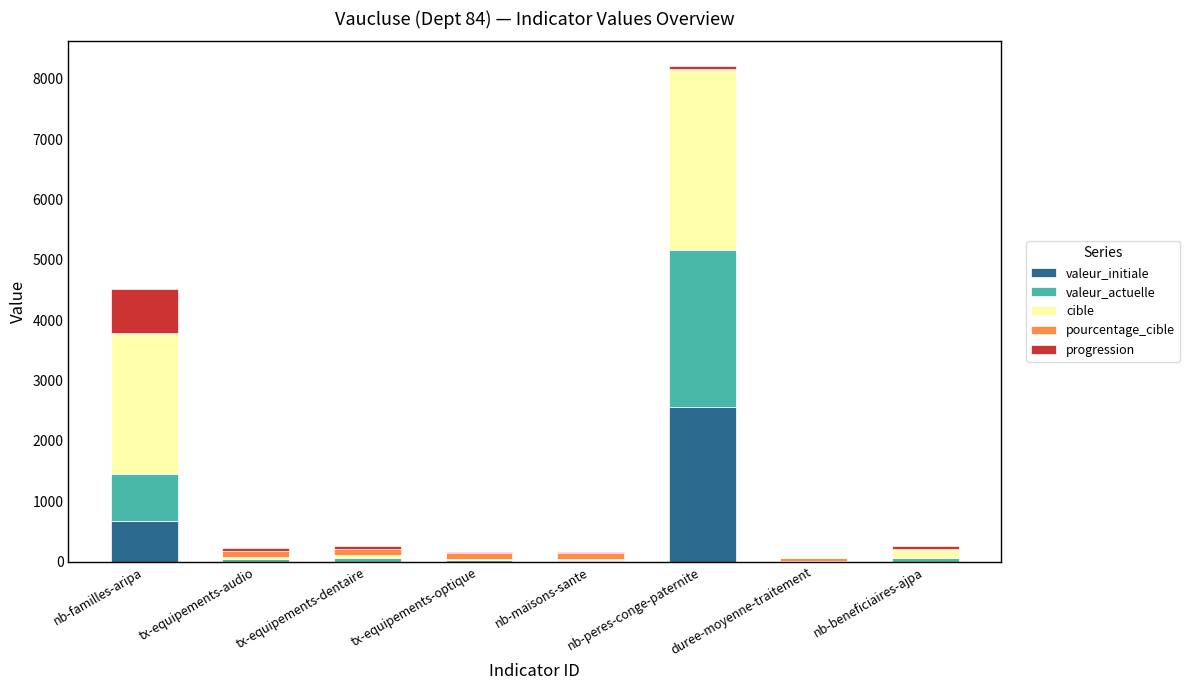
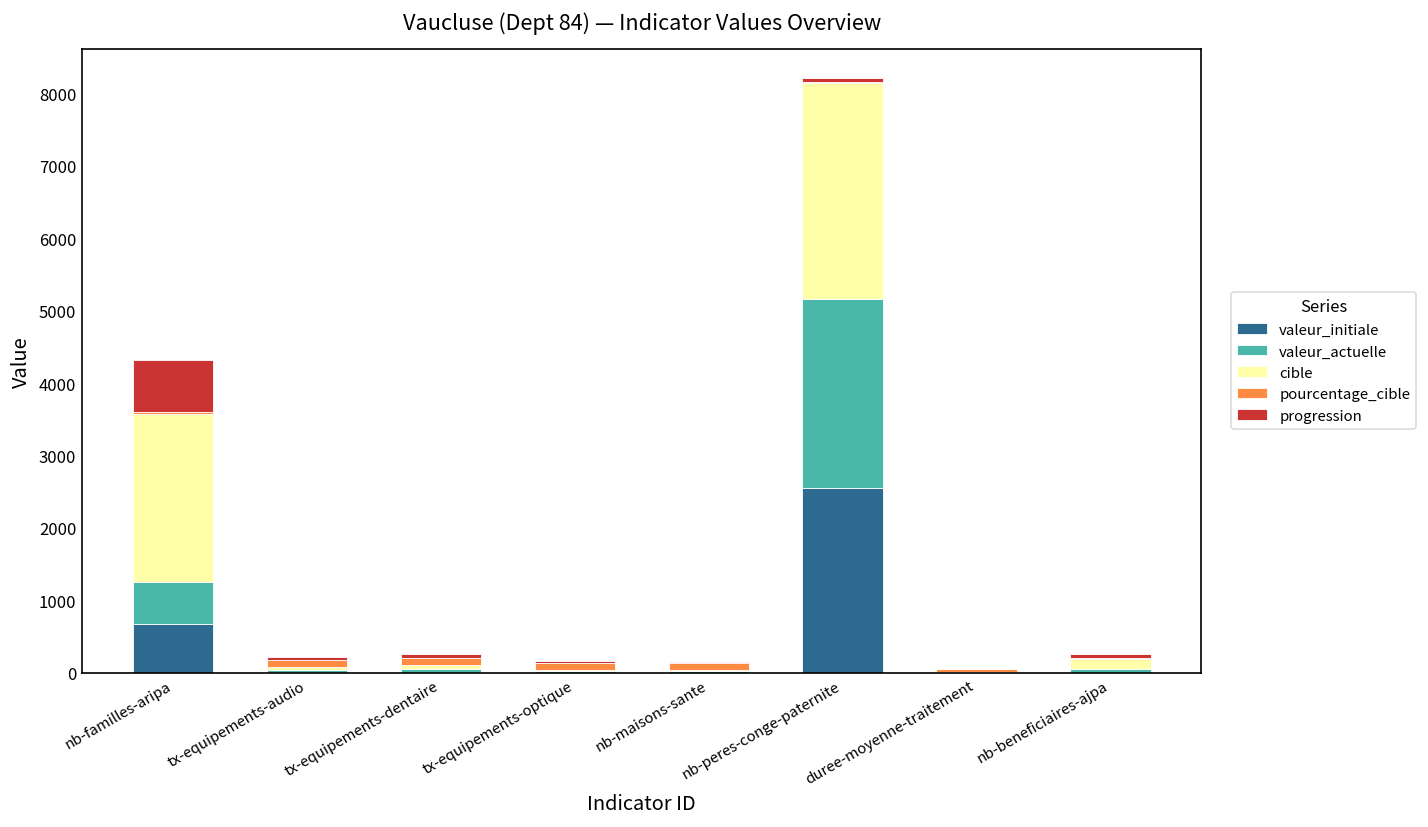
valeur_actuelle, nb-familles-aripa: 800 -> 600
